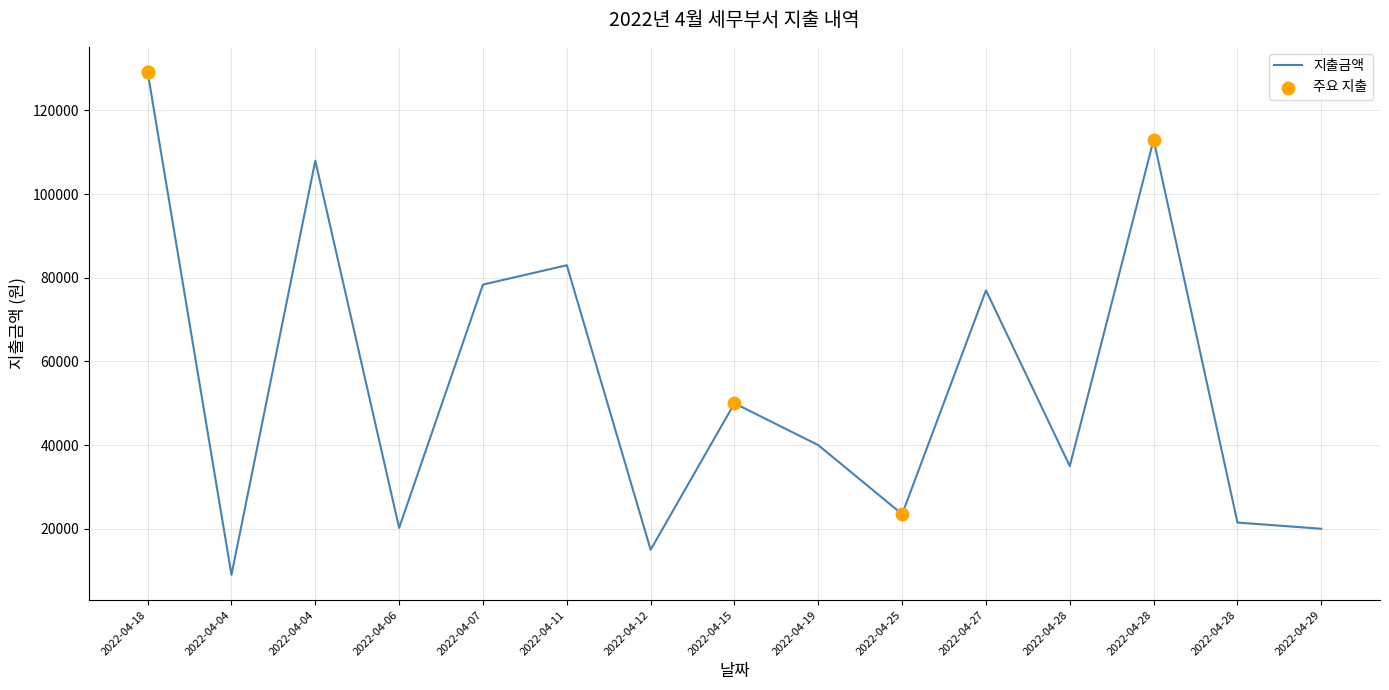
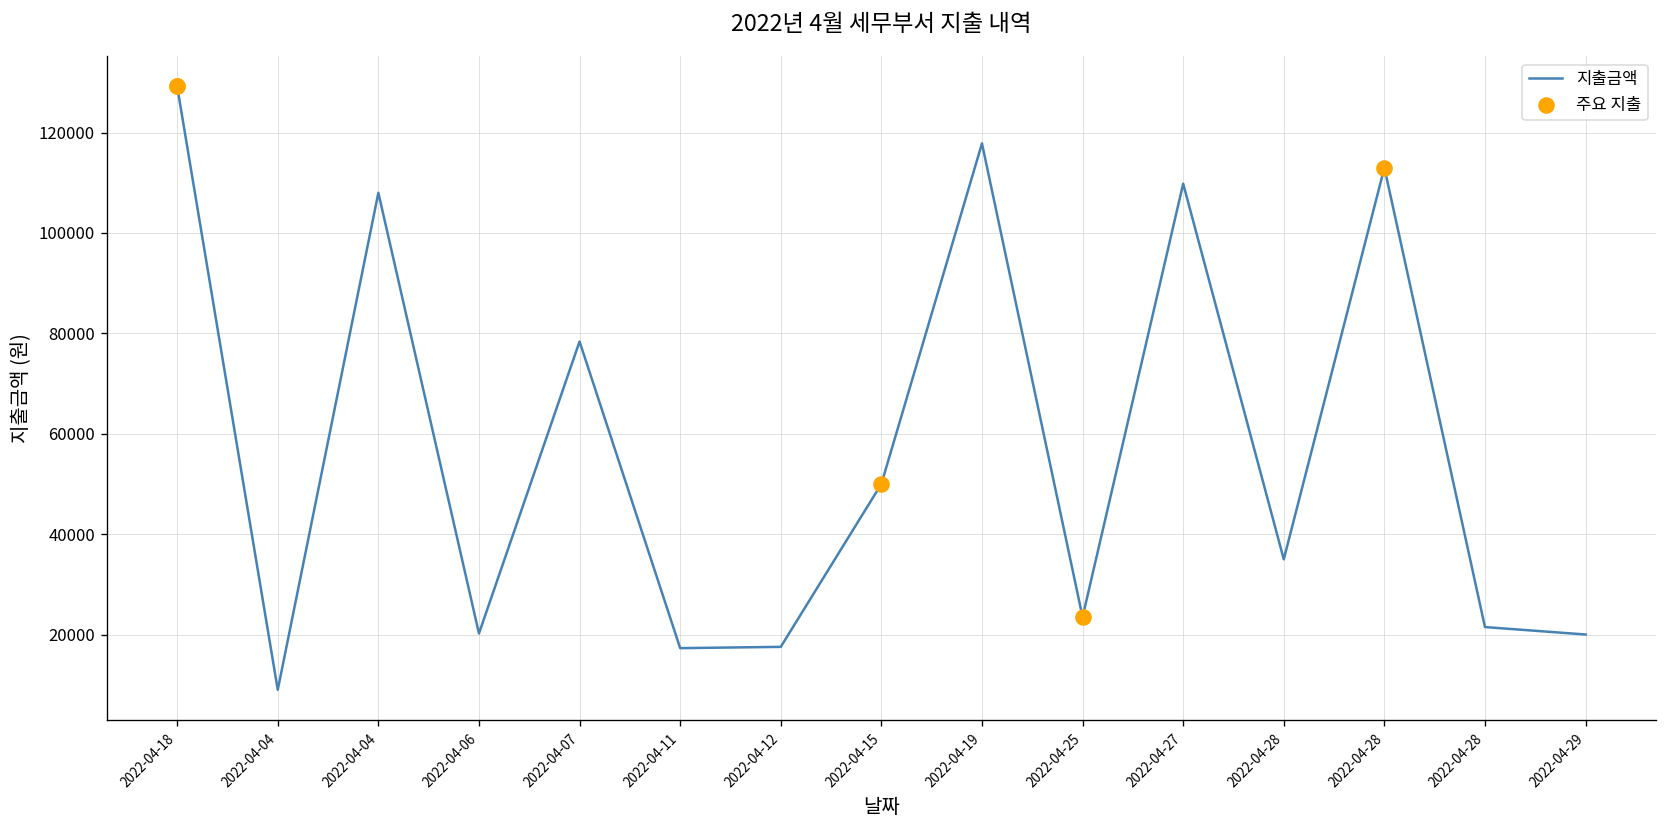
지출금액, 2022-04-11: 83000 -> 17000
지출금액, 2022-04-12: 15000 -> 18000
지출금액, 2022-04-19: 40000 -> 118000
지출금액, 2022-04-27: 77000 -> 110000
